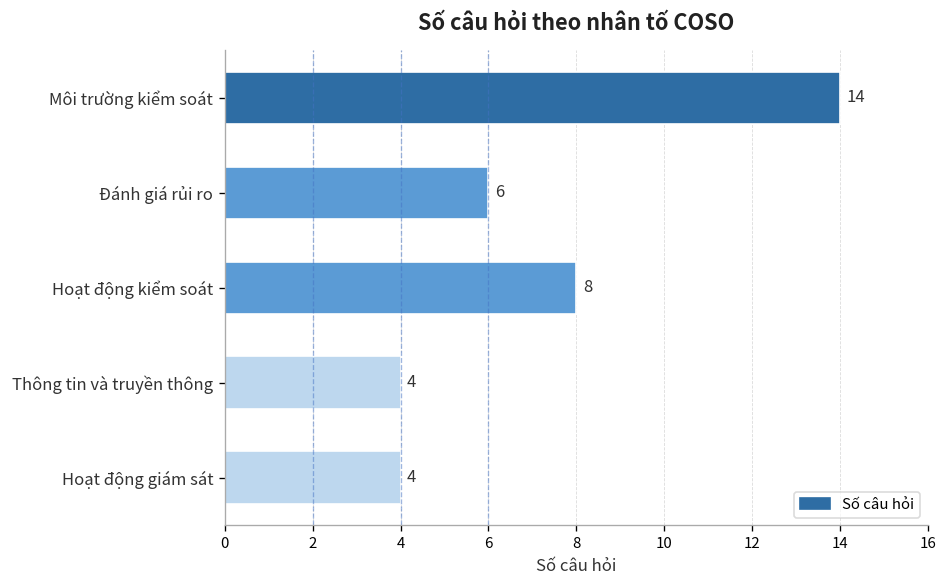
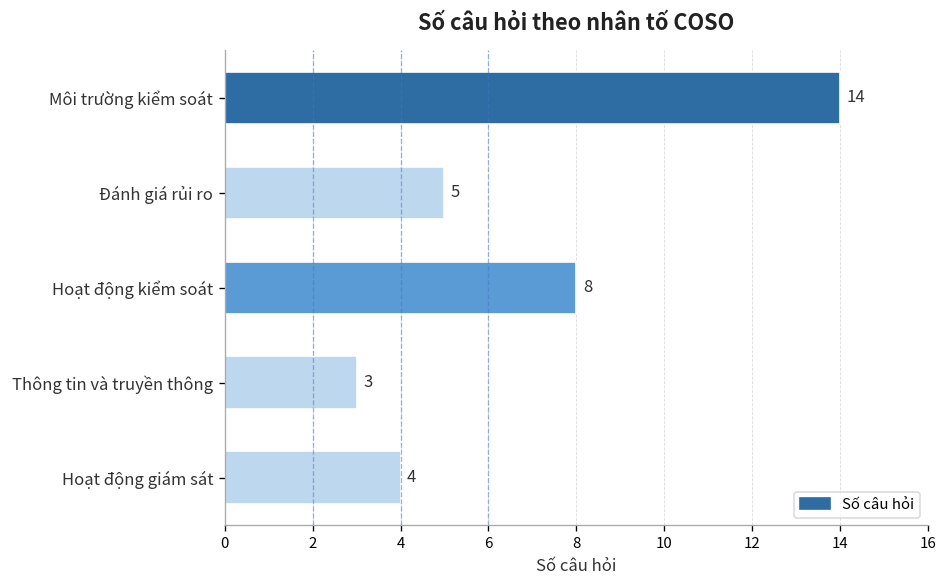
Đánh giá rủi ro: 6 -> 5
Thông tin và truyền thông: 4 -> 3
